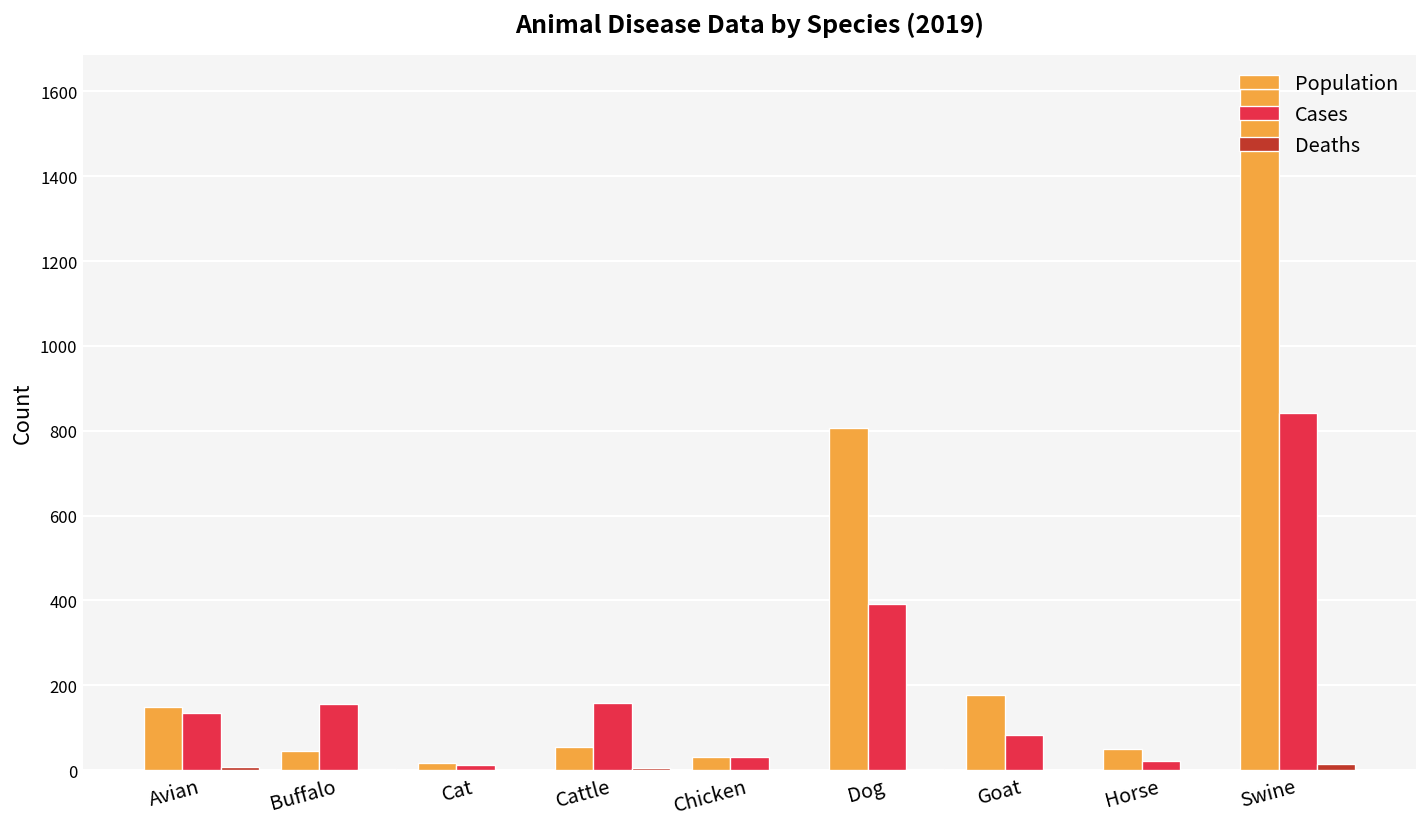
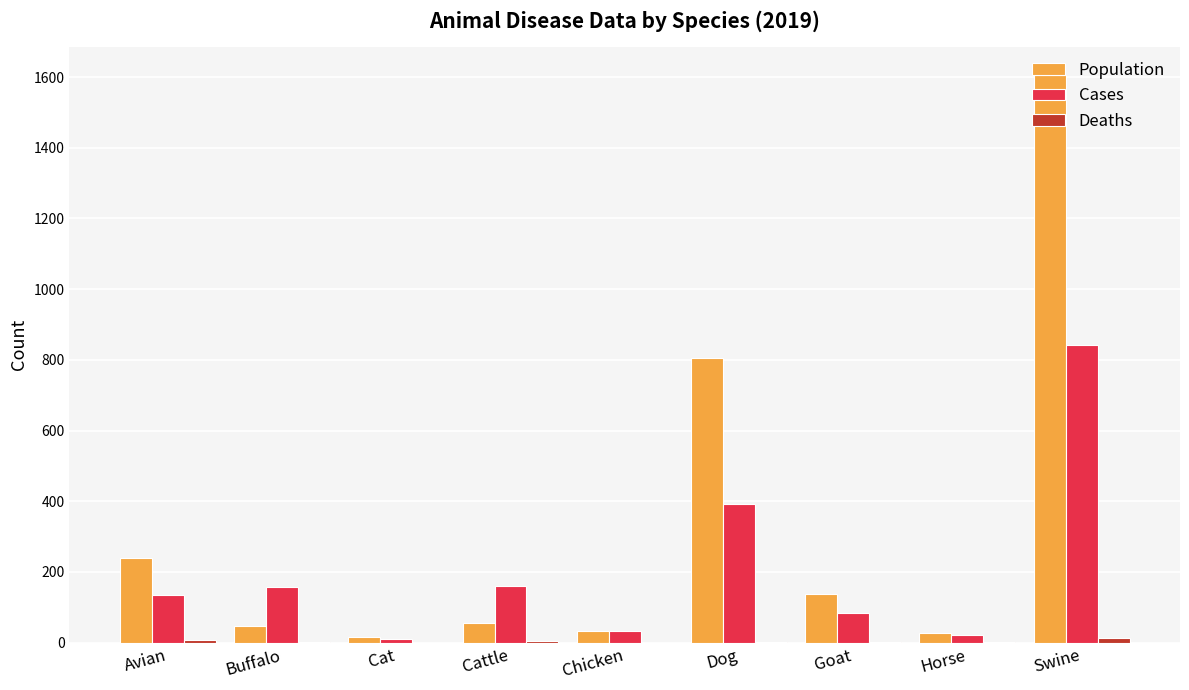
Population, Avian: 150 -> 240
Population, Goat: 180 -> 140
Population, Horse: 50 -> 30
